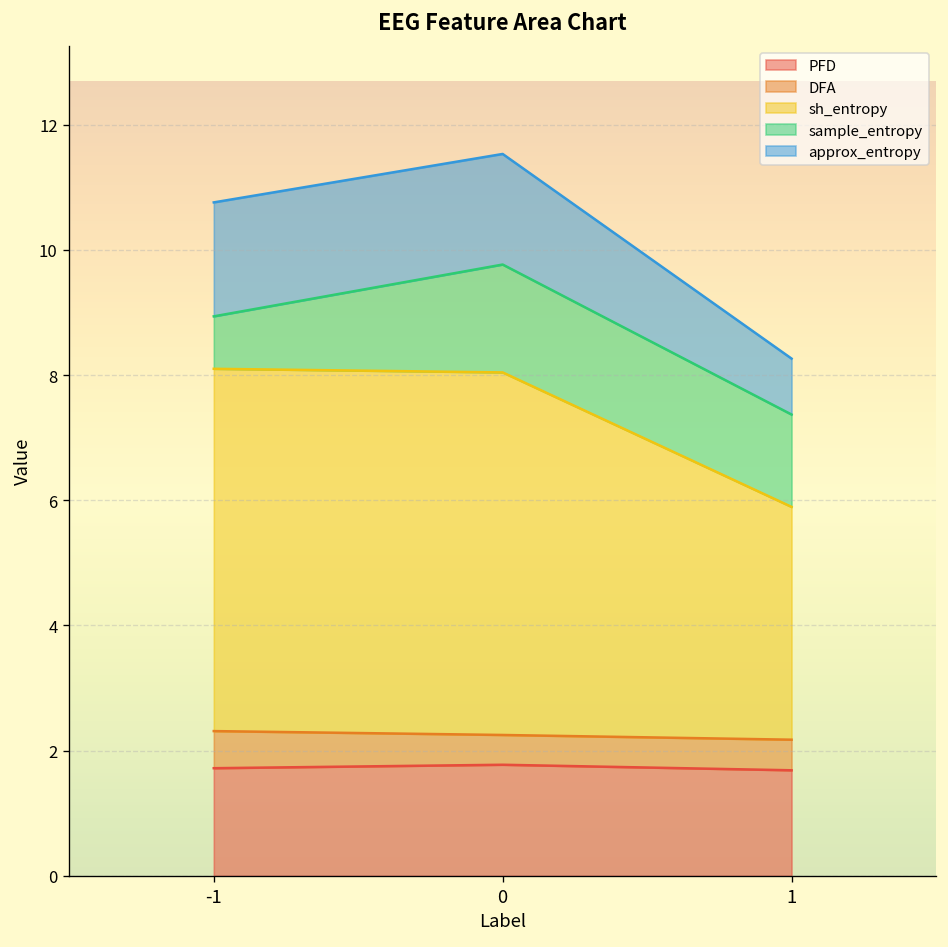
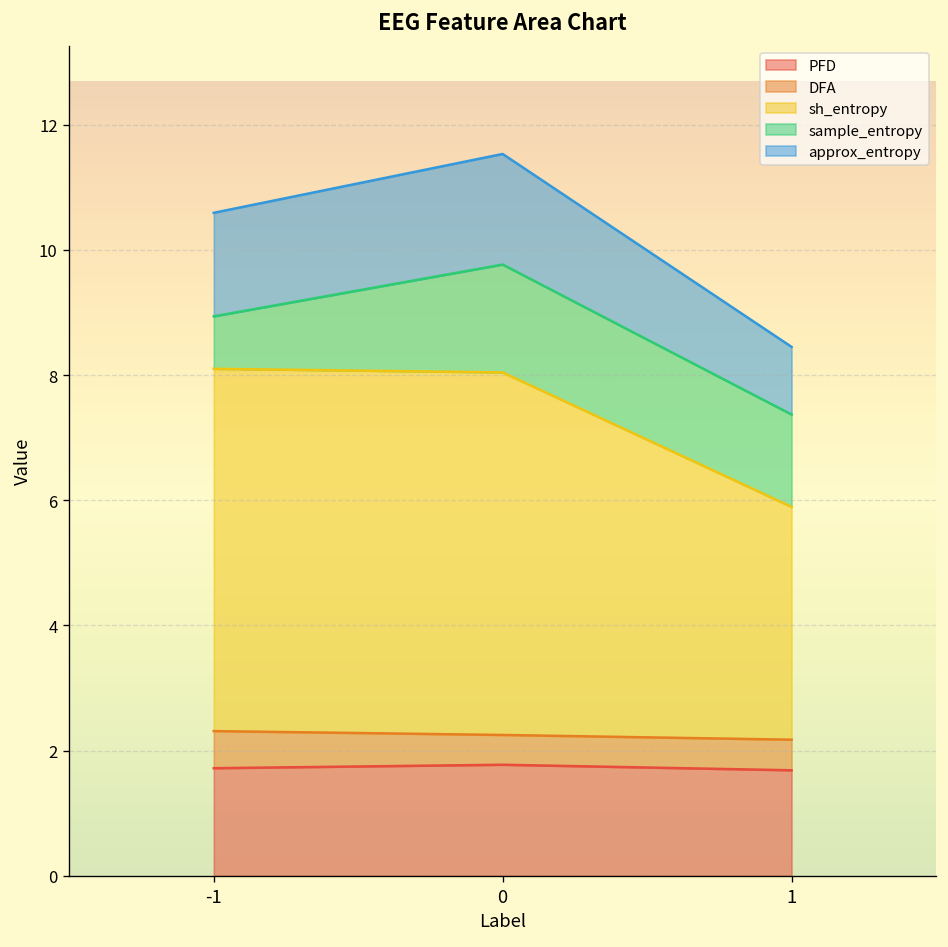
approx_entropy, -1: 1.8 -> 1.7
approx_entropy, 1: 0.9 -> 1.1
